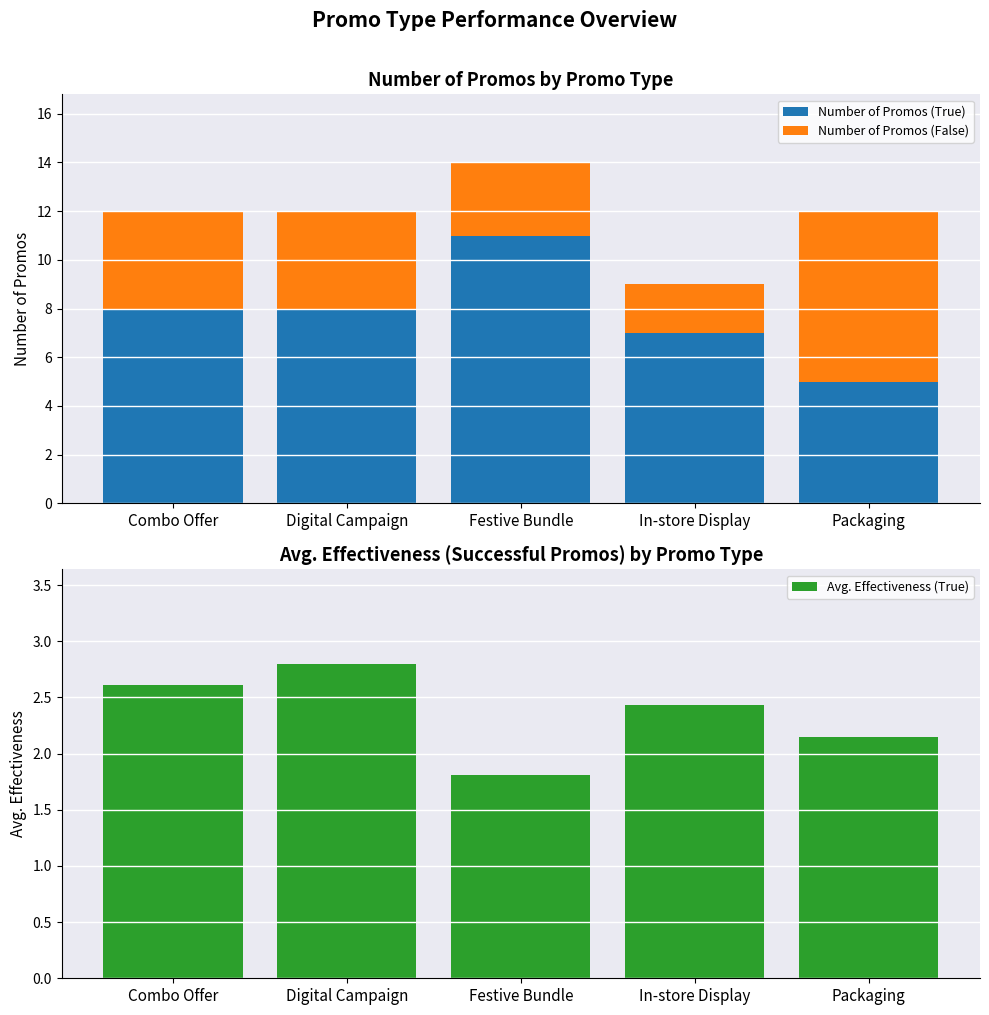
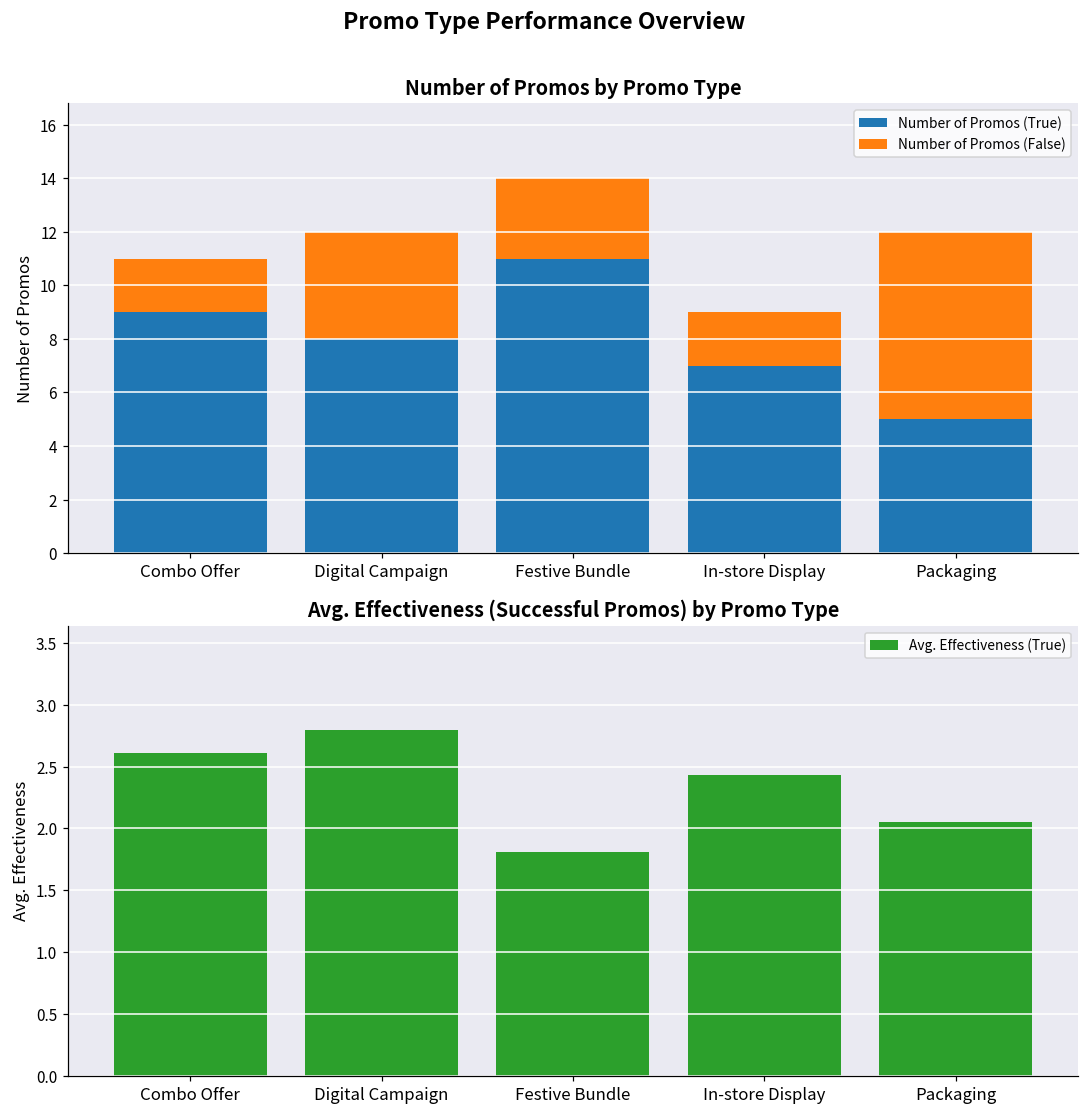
Number of Promos by Promo Type, Number of Promos (True), Combo Offer: 8 -> 9
Number of Promos by Promo Type, Number of Promos (False), Combo Offer: 4 -> 2
Avg. Effectiveness (Successful Promos) by Promo Type, Packaging: 2.15 -> 2.05
